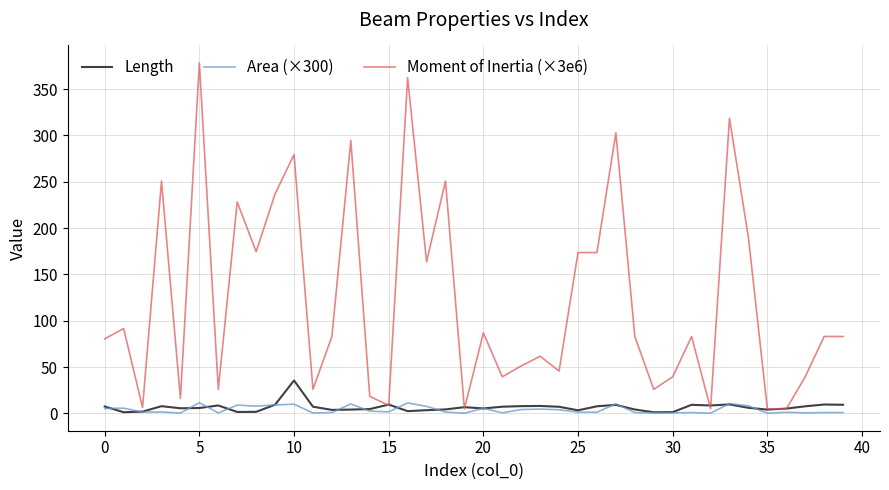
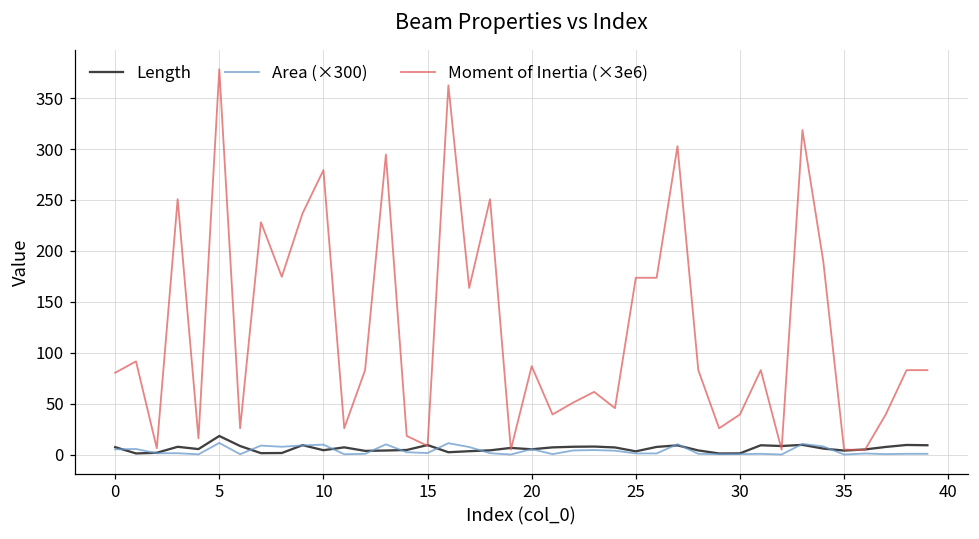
Length, 5: 10 -> 20
Length, 10: 40 -> 0
